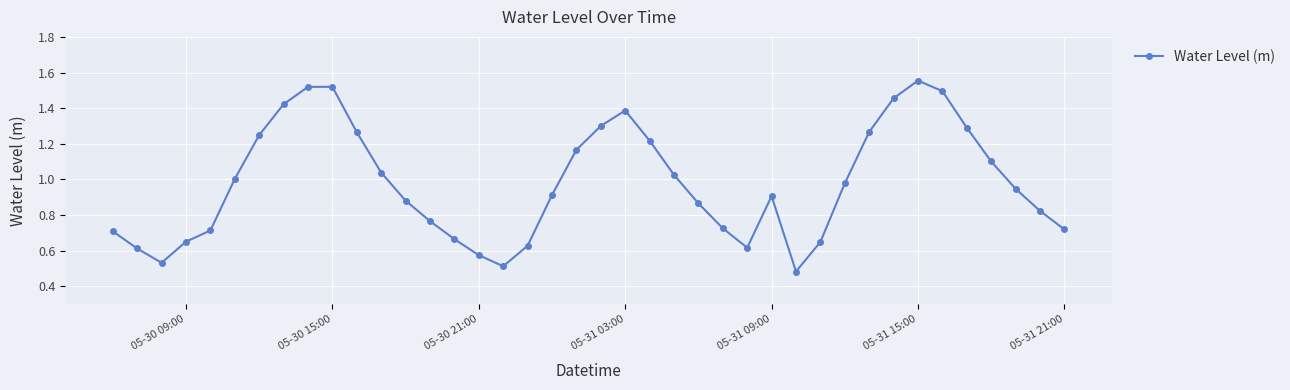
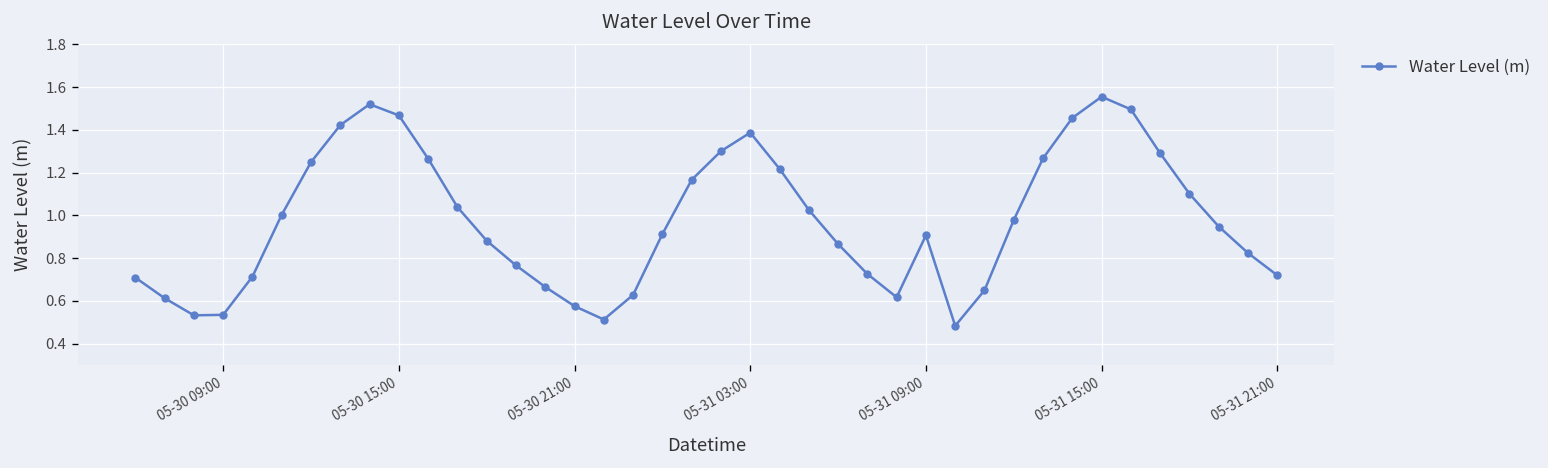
05-30 09:00: 0.65 -> 0.53
05-30 15:00: 1.52 -> 1.47
